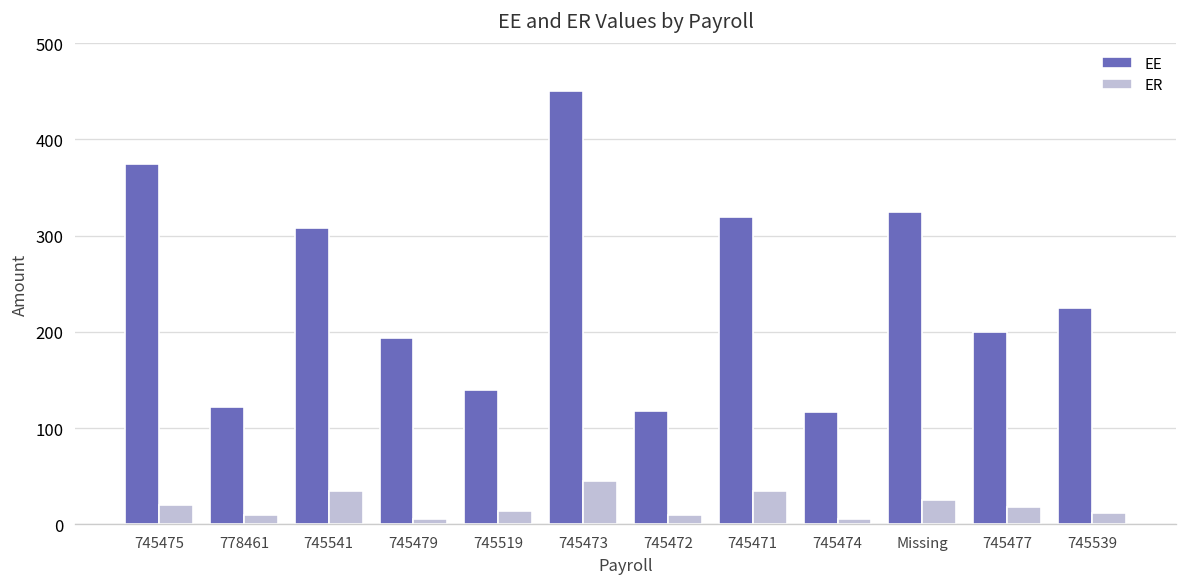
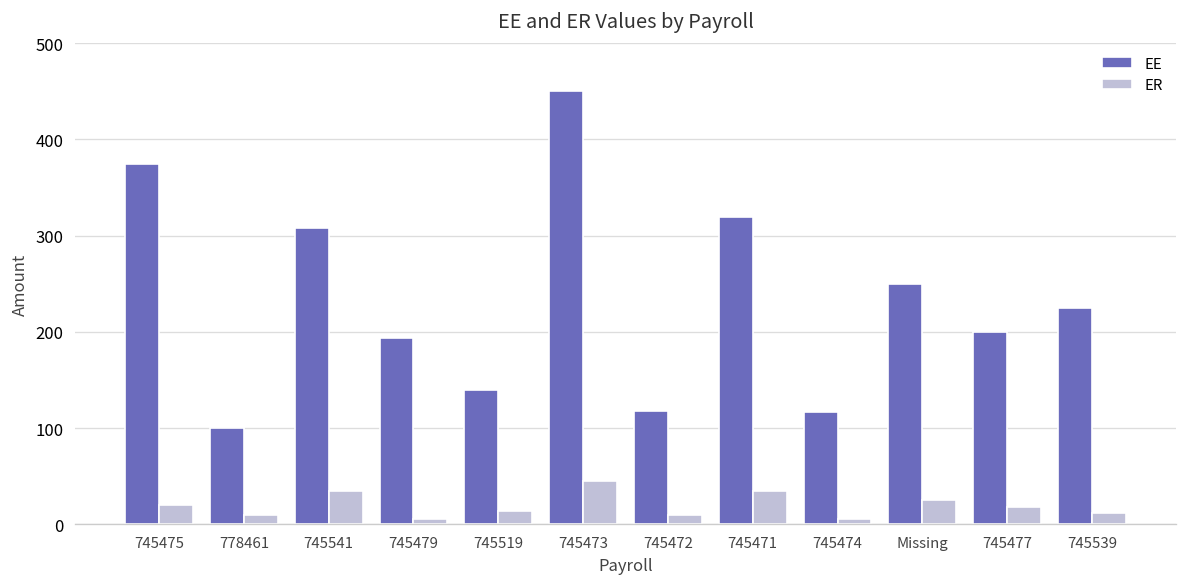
EE, 778461: 120 -> 100
EE, Missing: 320 -> 250
